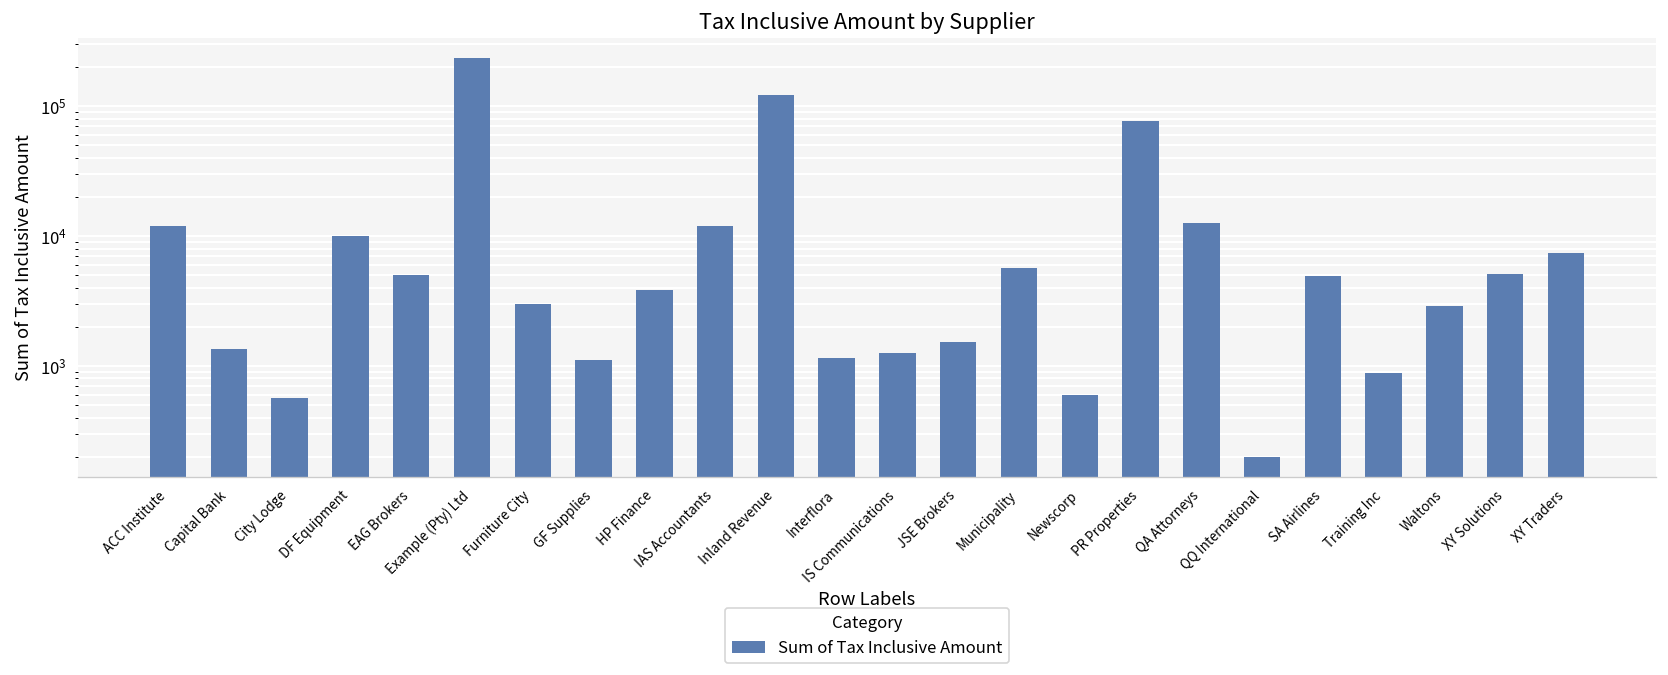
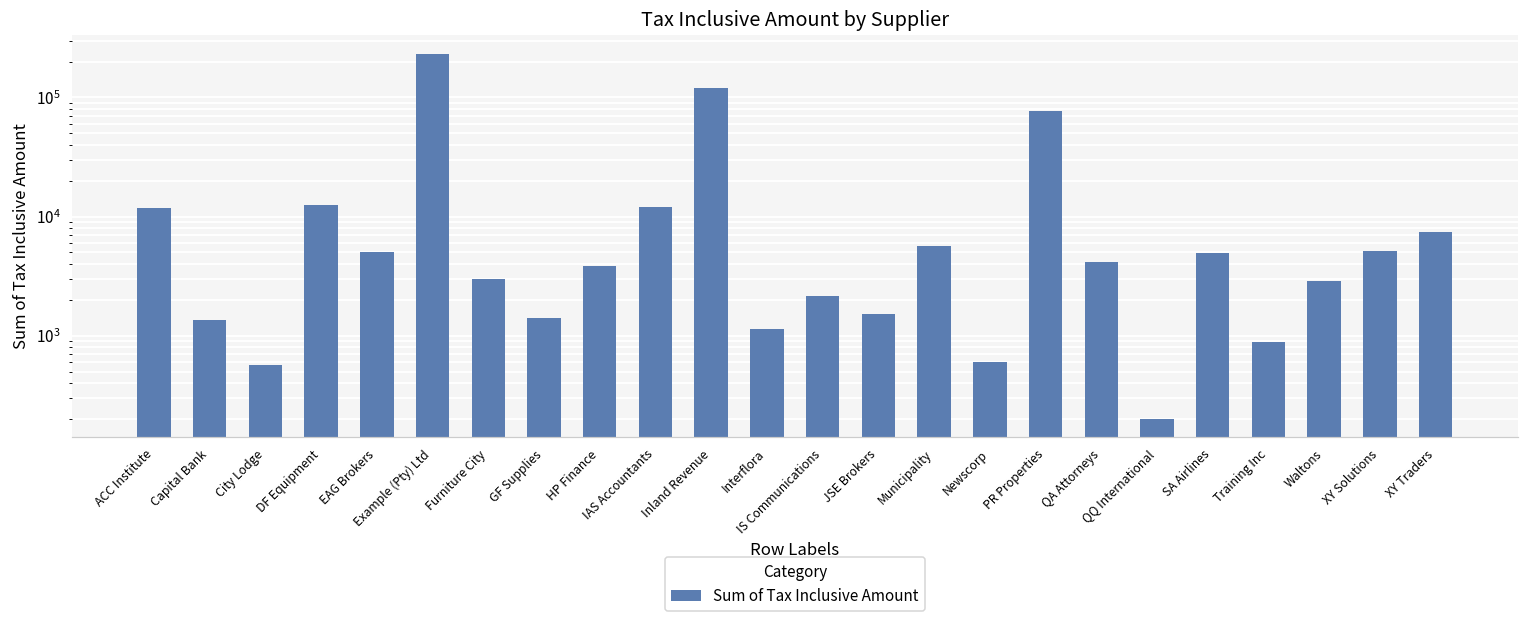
DF Equipment: 10000 -> 13000
GF Supplies: 1100 -> 1400
IS Communications: 1300 -> 2100
QA Attorneys: 13000 -> 4200
